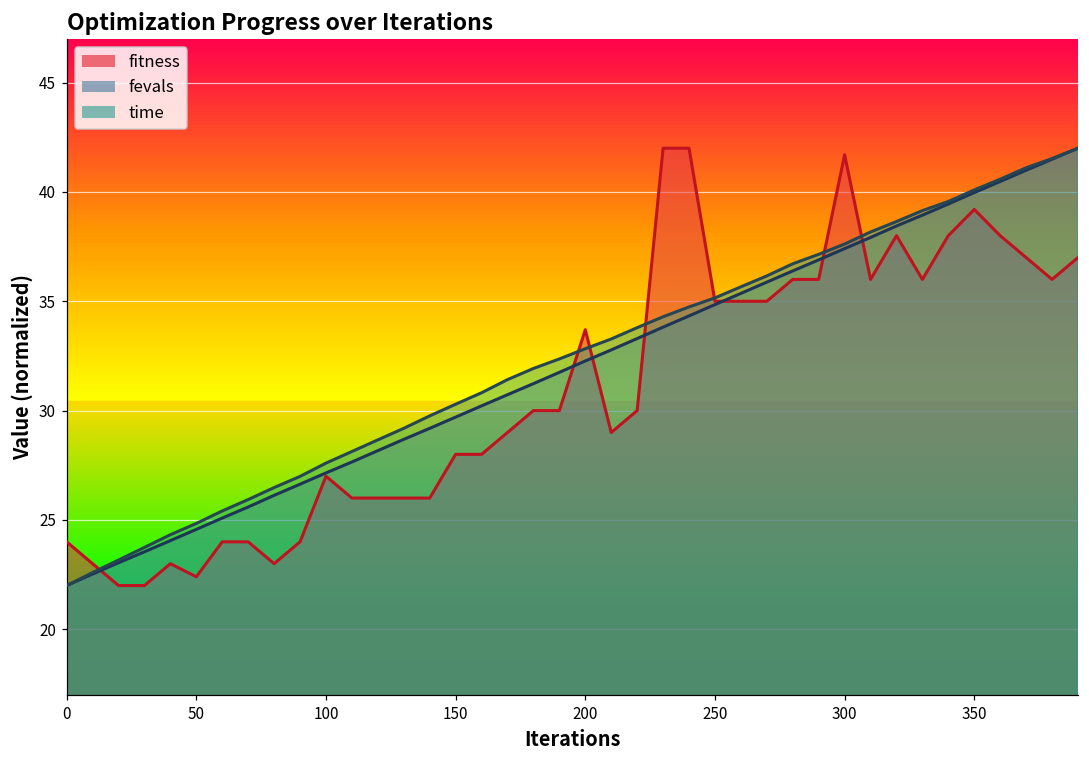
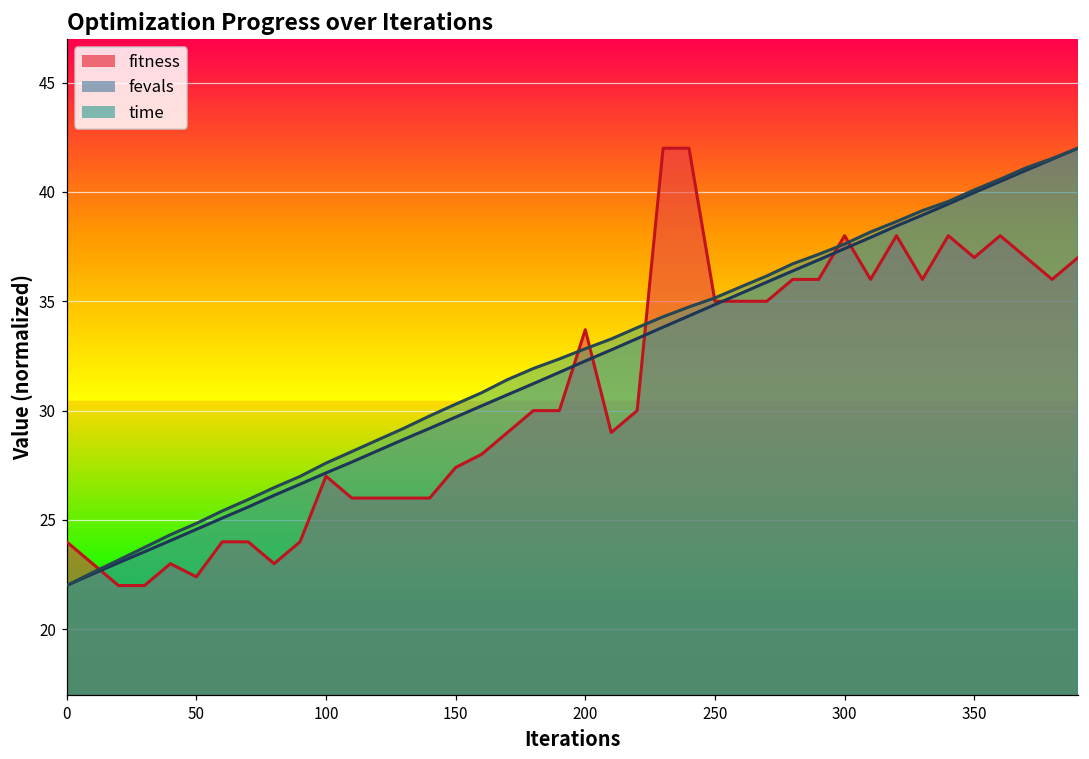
fitness, 150: 28.0 -> 27.4
fitness, 300: 41.7 -> 38.0
fitness, 350: 39.2 -> 37.0
